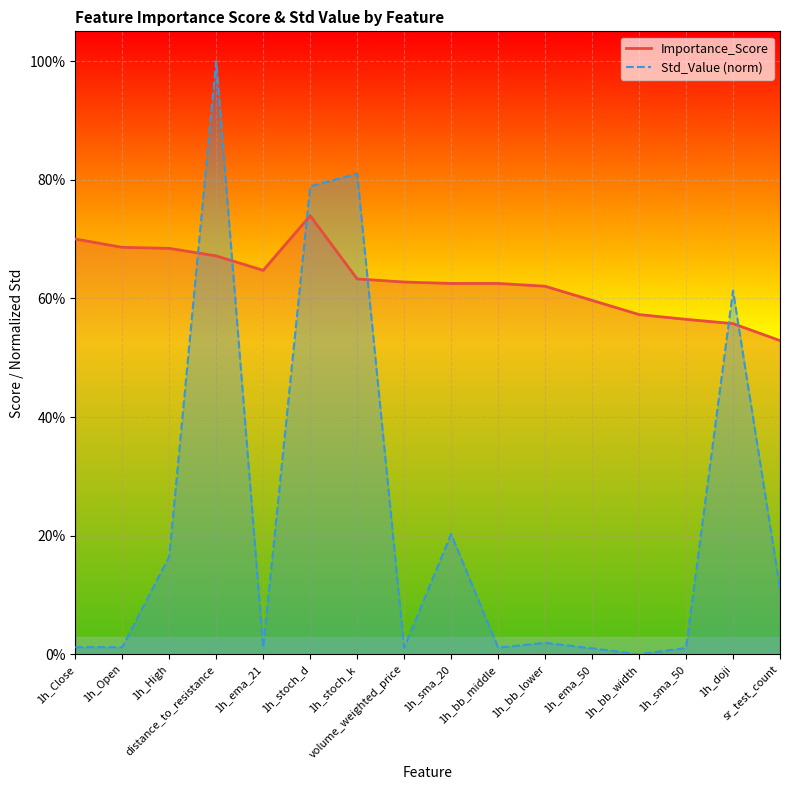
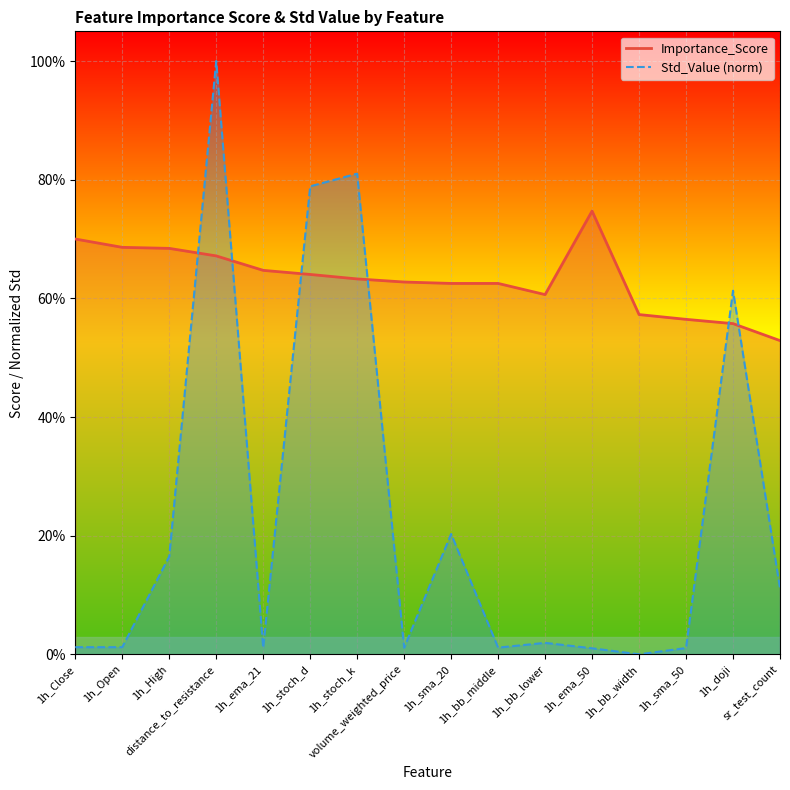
Importance_Score, 1h_stoch_d: 74% -> 64%
Importance_Score, 1h_bb_lower: 62% -> 61%
Importance_Score, 1h_ema_50: 60% -> 75%
